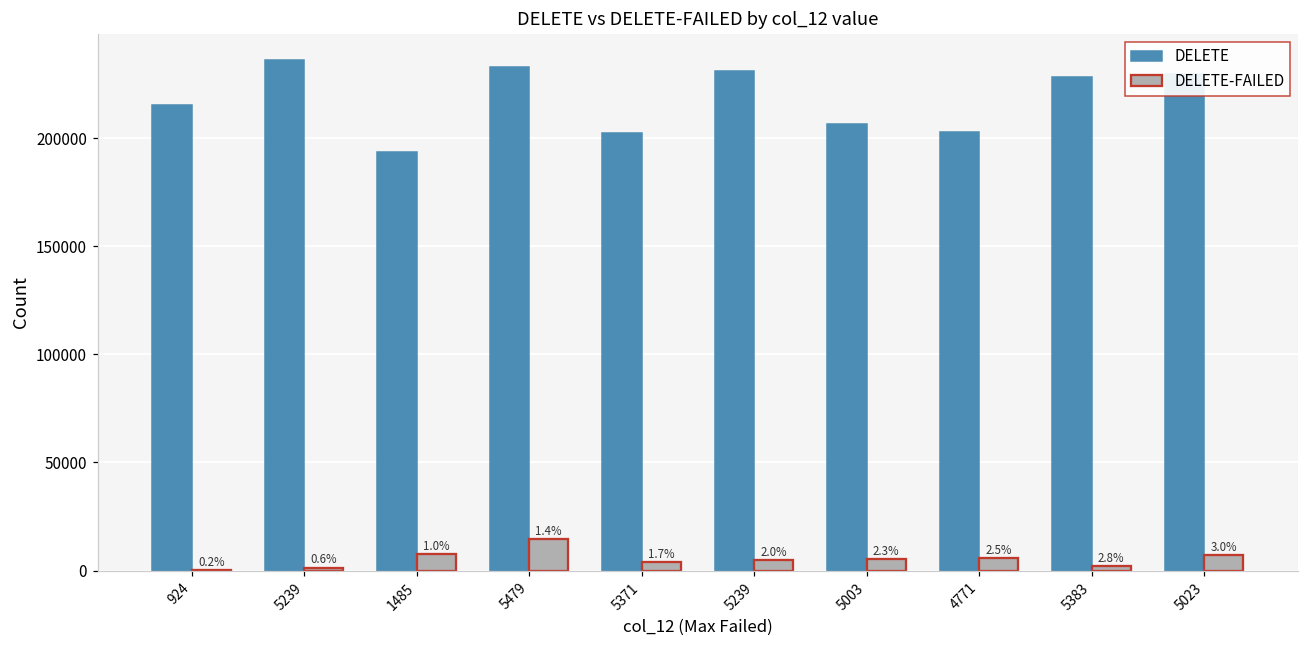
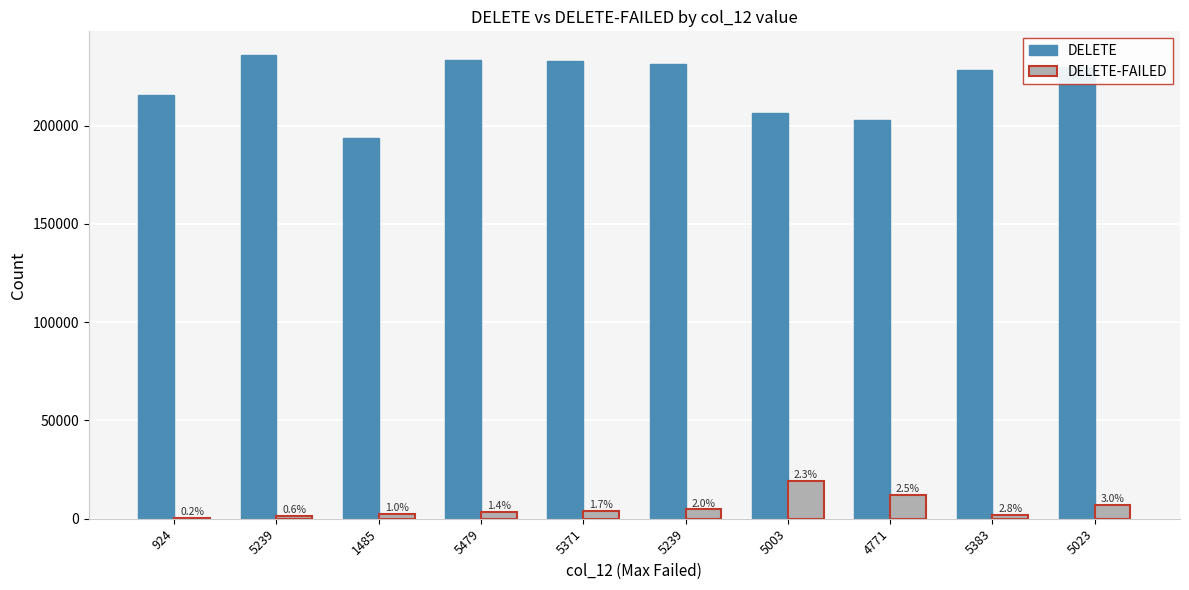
DELETE-FAILED, 1485: 8000 -> 2000
DELETE-FAILED, 5479: 15000 -> 3000
DELETE, 5371: 202000 -> 233000
DELETE-FAILED, 5003: 5000 -> 19000
DELETE-FAILED, 4771: 6000 -> 12000
